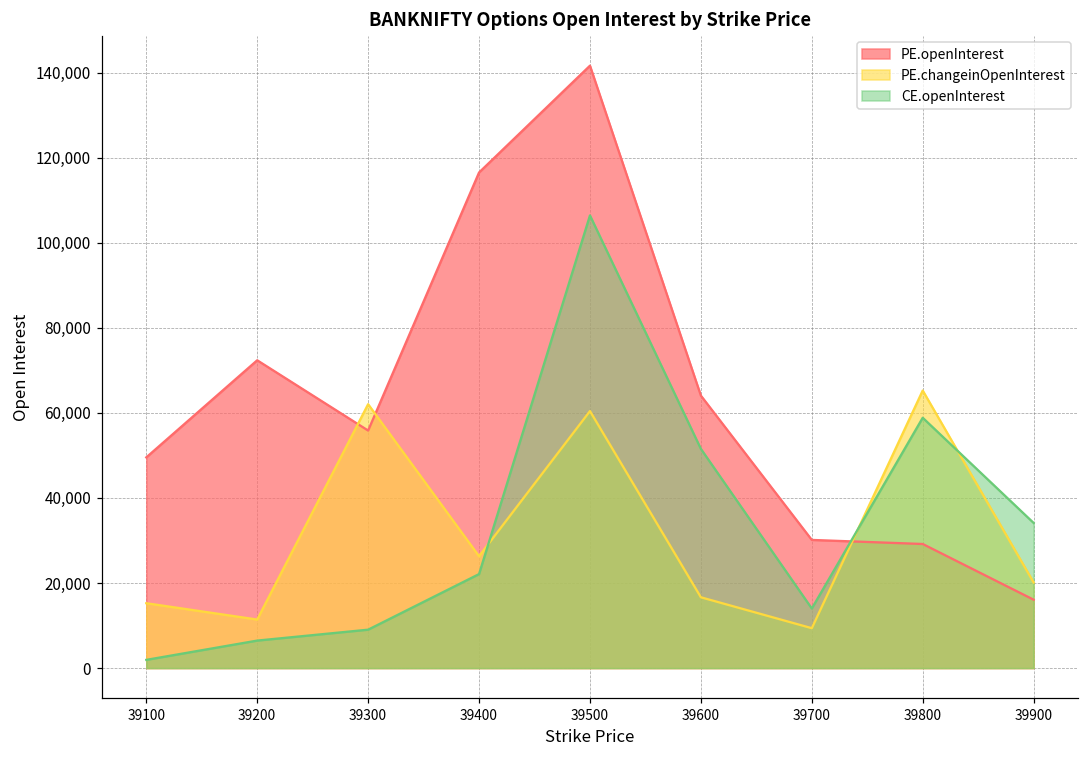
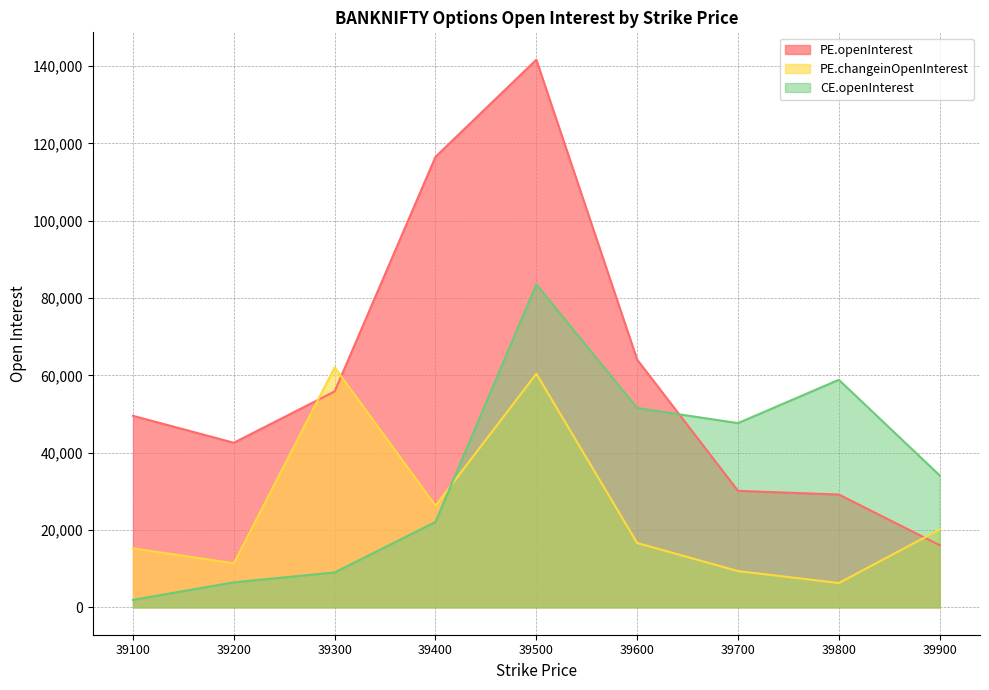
PE.openInterest, 39200: 72,000 -> 43,000
CE.openInterest, 39500: 106,000 -> 84,000
CE.openInterest, 39700: 14,000 -> 48,000
PE.changeinOpenInterest, 39800: 65,000 -> 6,000
